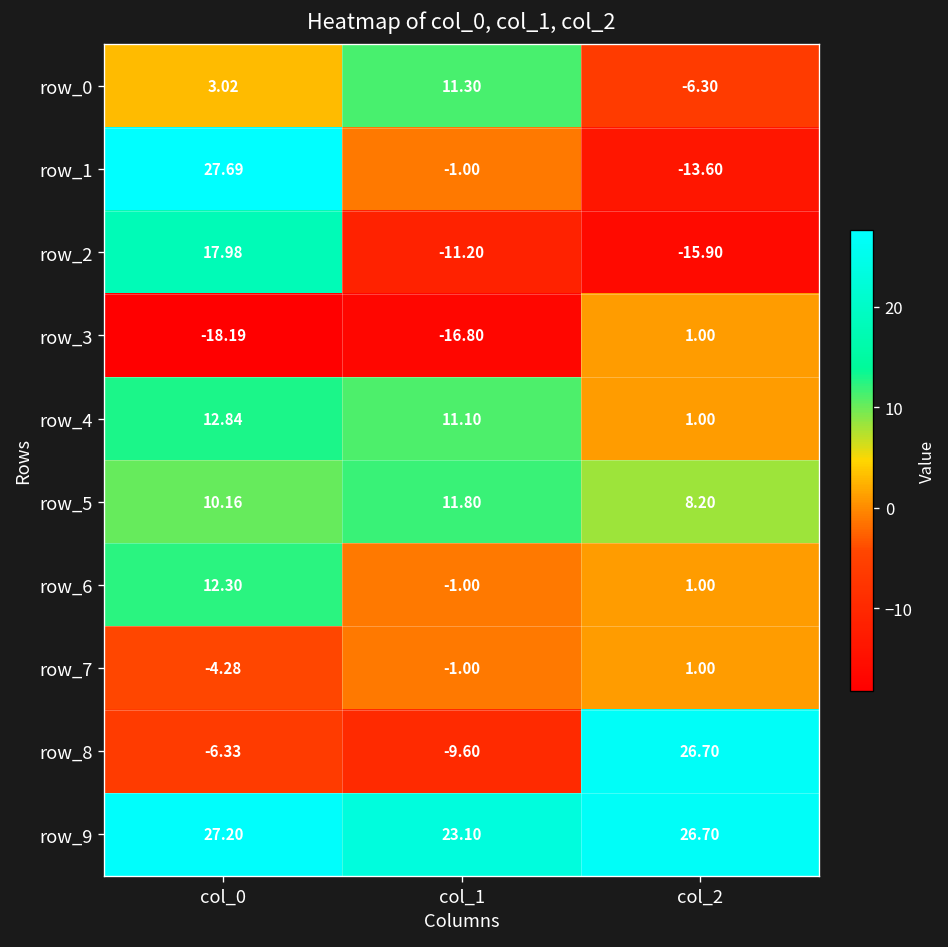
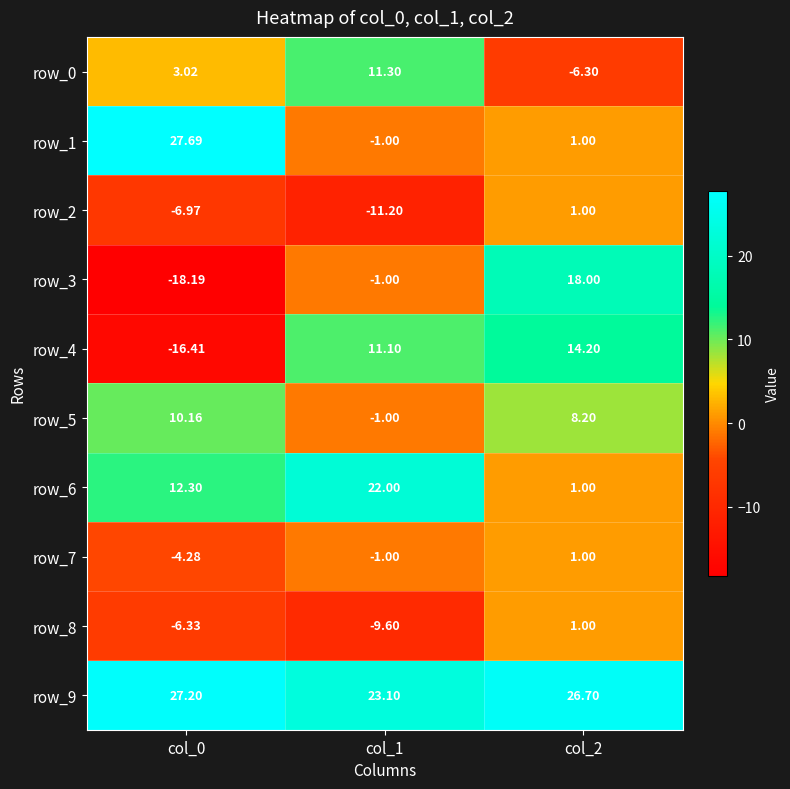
row_1, col_2: -13.60 -> 1.00
row_2, col_0: 17.98 -> -6.97
row_2, col_2: -15.90 -> 1.00
row_3, col_1: -16.80 -> -1.00
row_3, col_2: 1.00 -> 18.00
row_4, col_0: 12.84 -> -16.41
row_4, col_2: 1.00 -> 14.20
row_5, col_1: 11.80 -> -1.00
row_6, col_1: -1.00 -> 22.00
row_8, col_2: 26.70 -> 1.00
